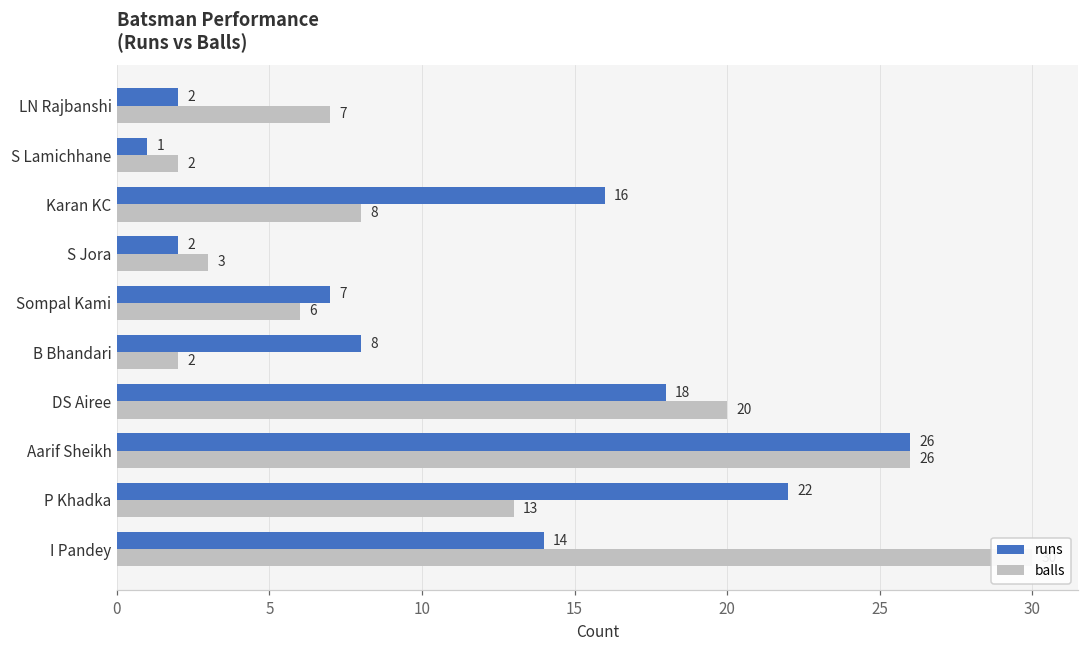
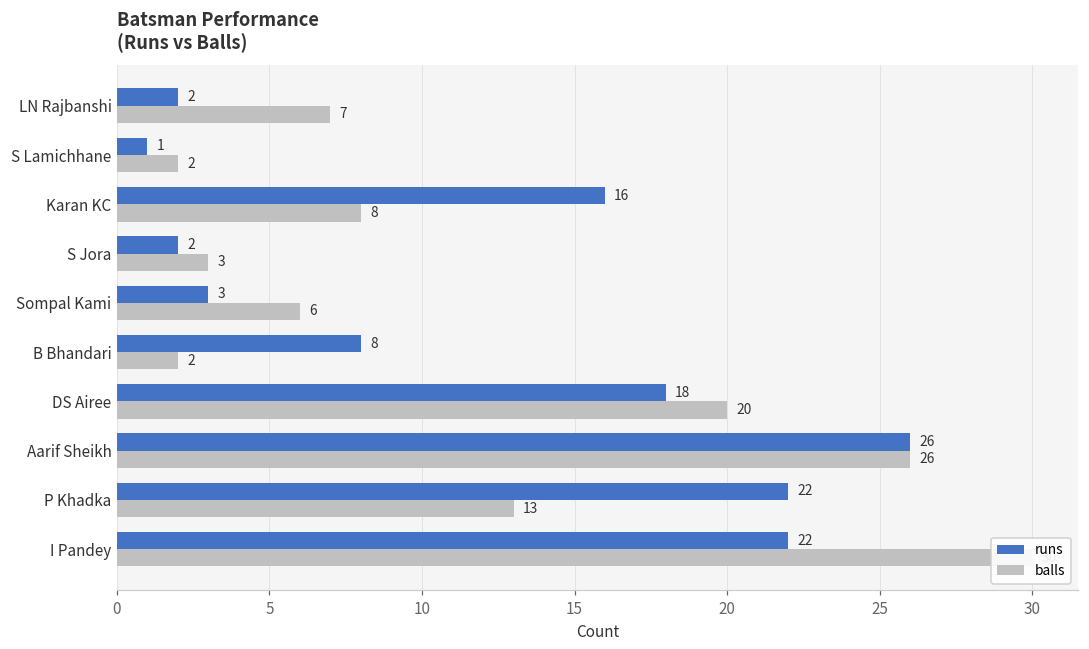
runs, Sompal Kami: 7 -> 3
runs, I Pandey: 14 -> 22
